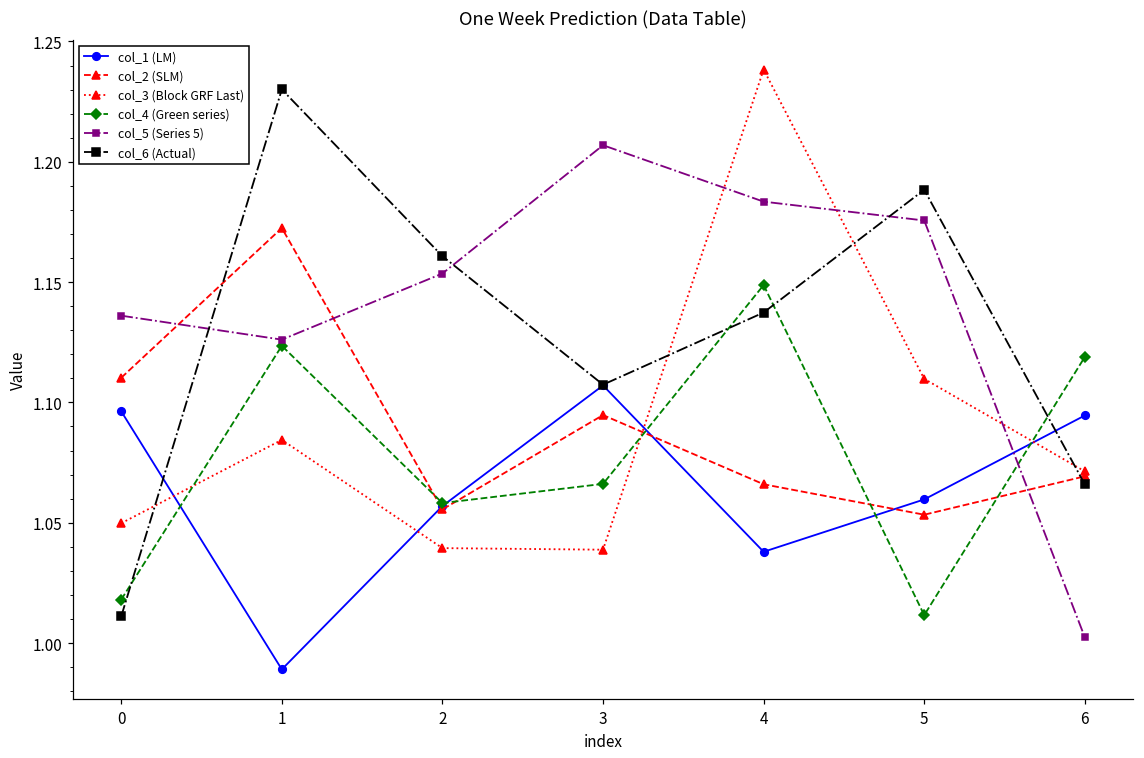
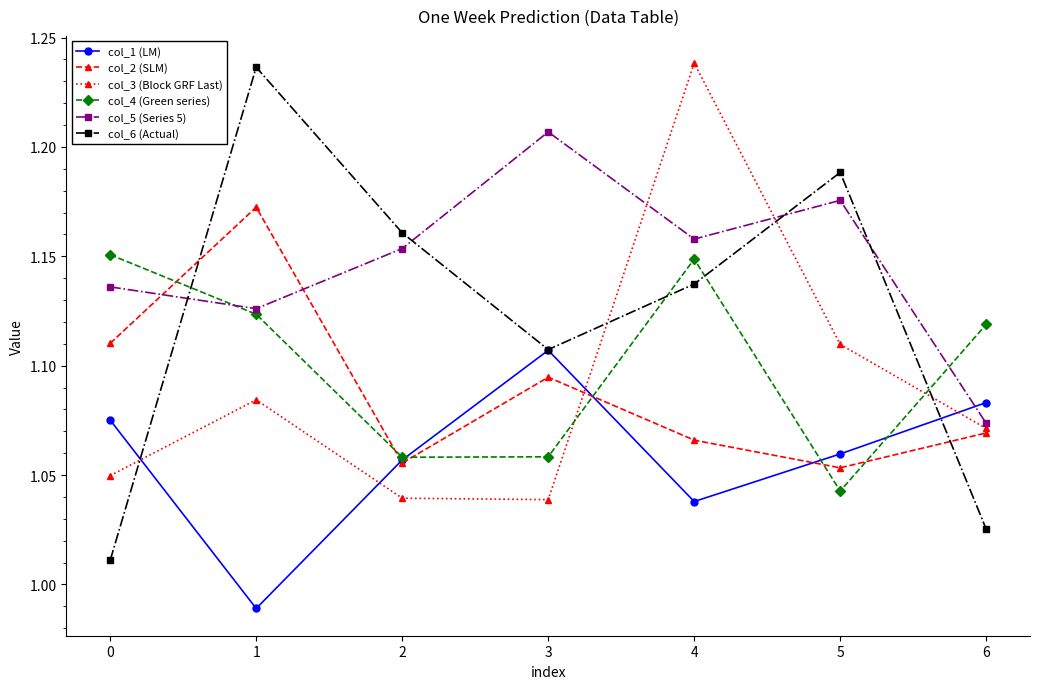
col_1 (LM), 0: 1.096 -> 1.075
col_4 (Green series), 0: 1.018 -> 1.151
col_6 (Actual), 1: 1.230 -> 1.236
col_4 (Green series), 3: 1.066 -> 1.058
col_5 (Series 5), 4: 1.183 -> 1.158
col_4 (Green series), 5: 1.012 -> 1.043
col_1 (LM), 6: 1.095 -> 1.083
col_5 (Series 5), 6: 1.002 -> 1.074
col_6 (Actual), 6: 1.066 -> 1.025
